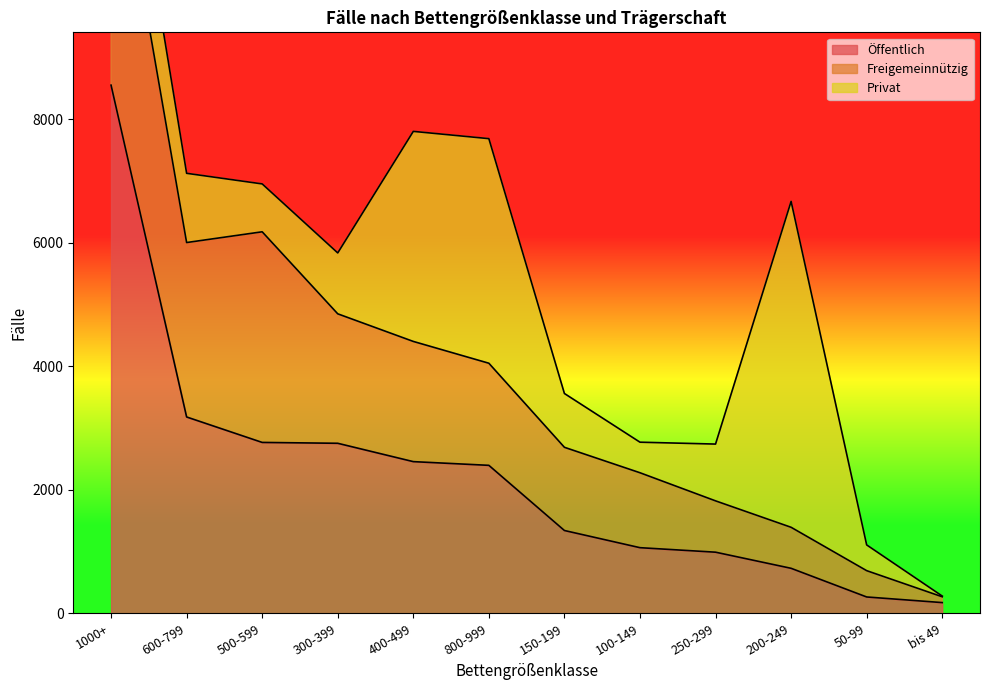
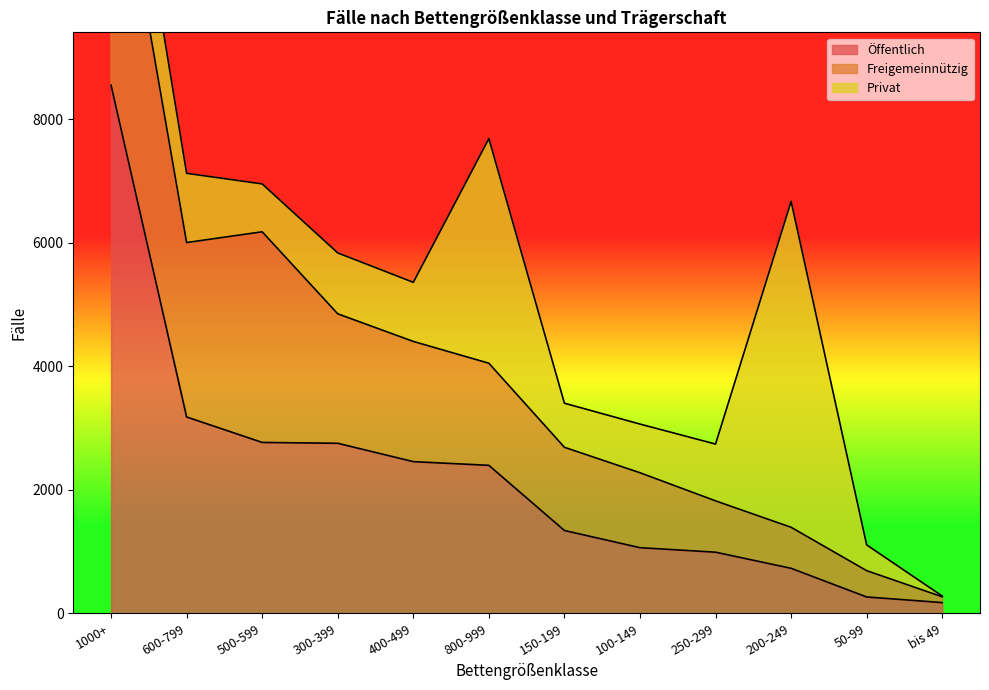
Privat, 400-499: 3400 -> 1000
Privat, 150-199: 900 -> 700
Privat, 100-149: 500 -> 800
